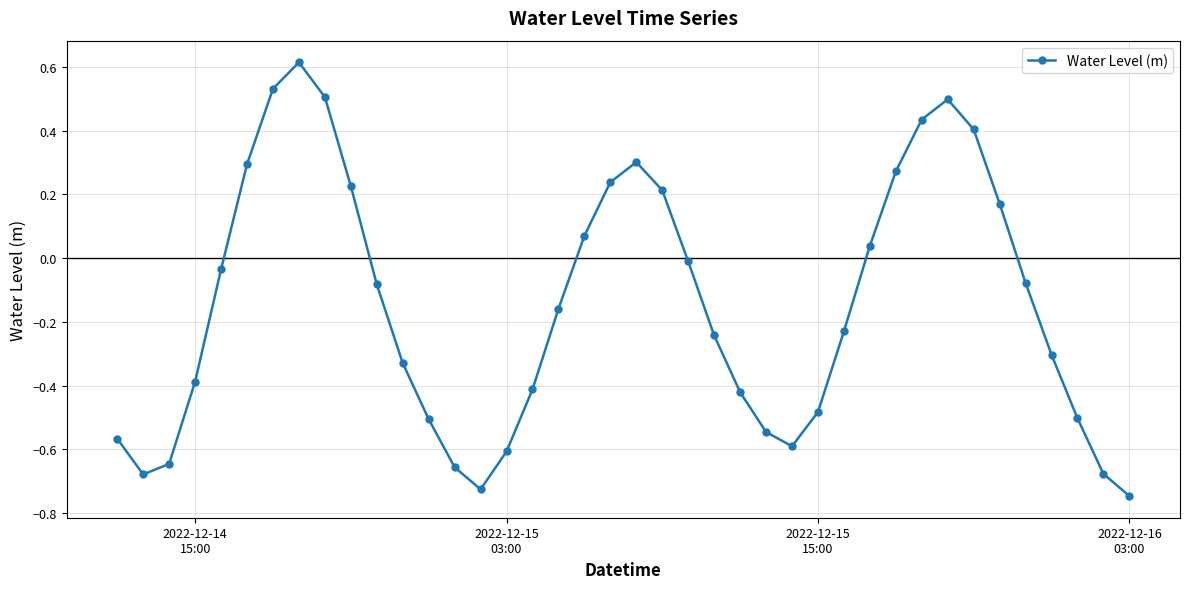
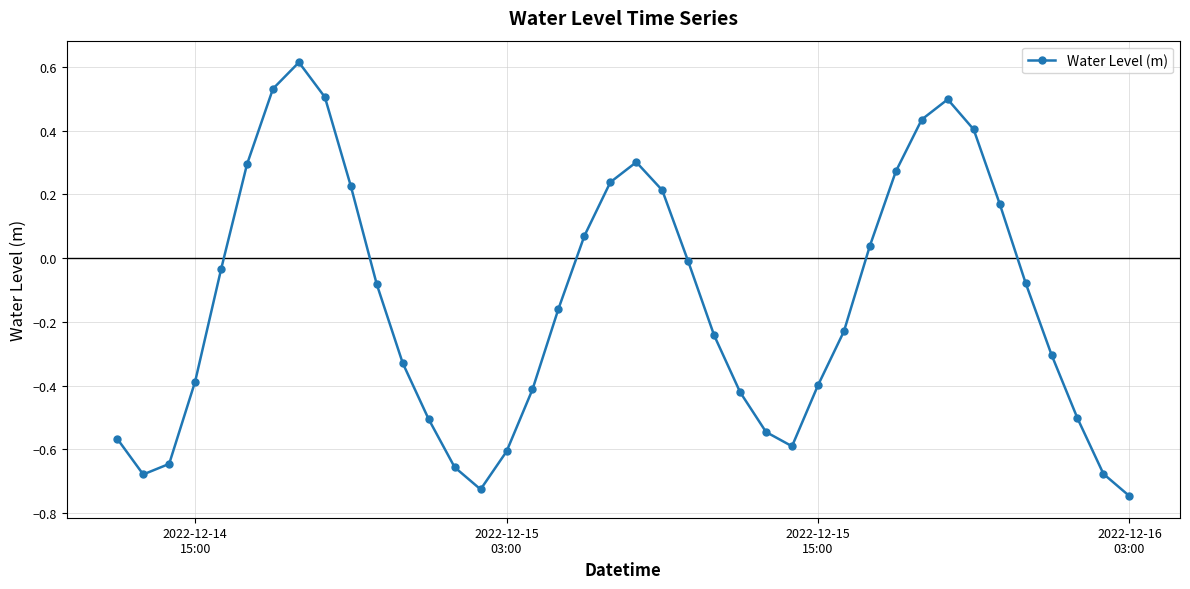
2022-12-15 15:00: -0.48 -> -0.40
